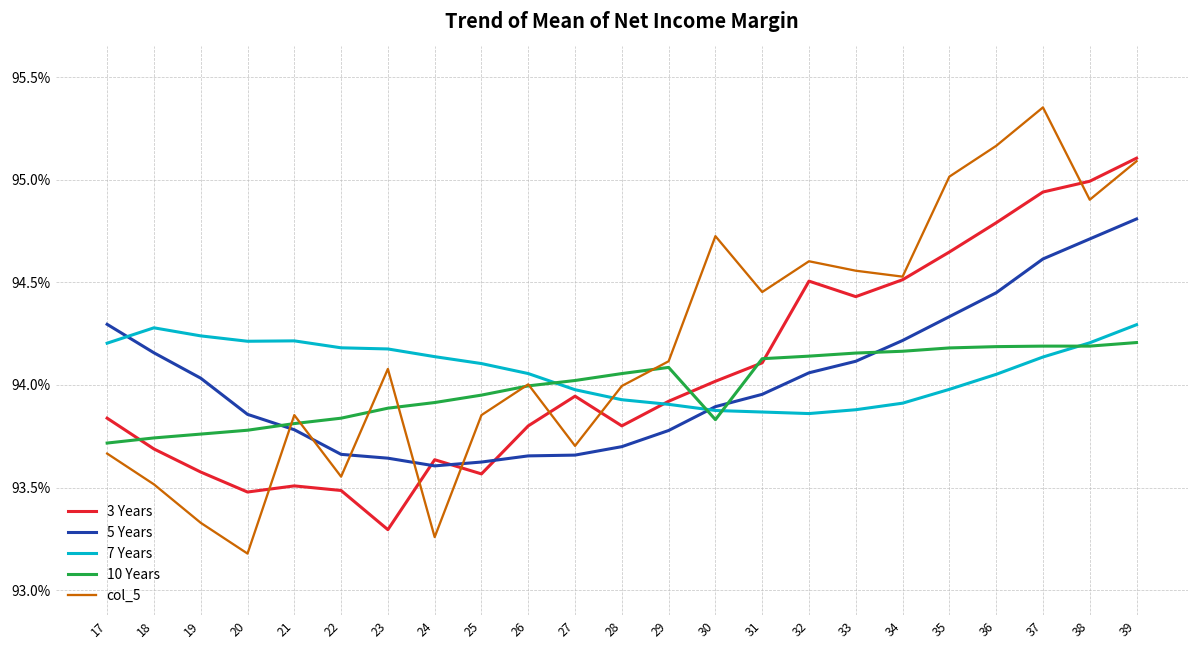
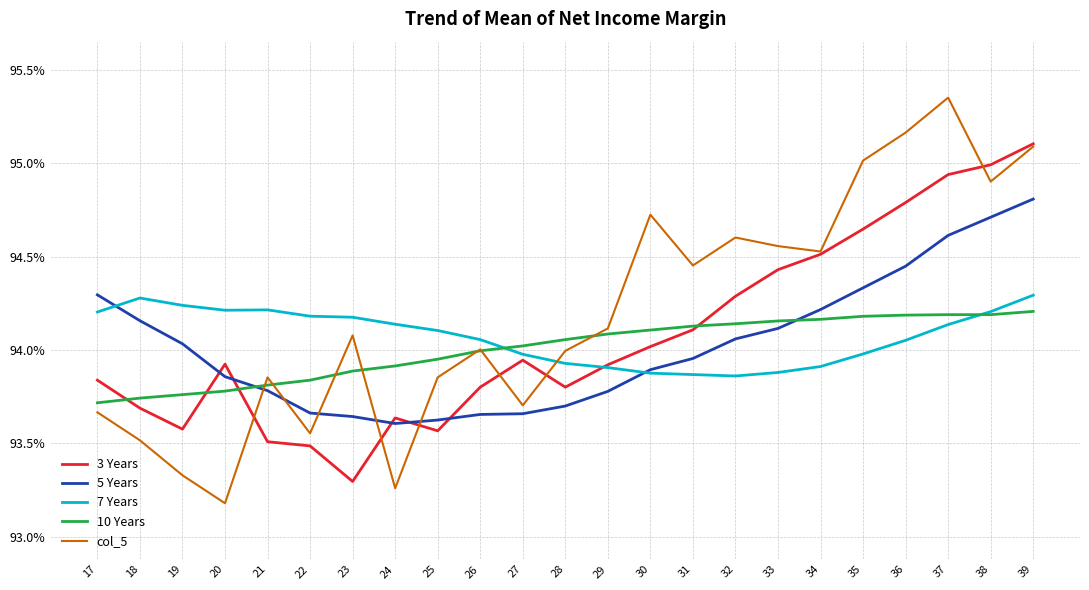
3 Years, 20: 93.48% -> 93.92%
10 Years, 30: 93.83% -> 94.11%
3 Years, 32: 94.51% -> 94.29%
